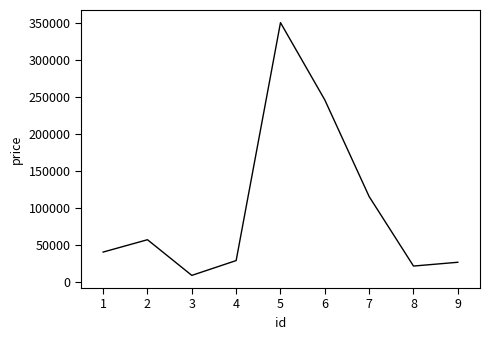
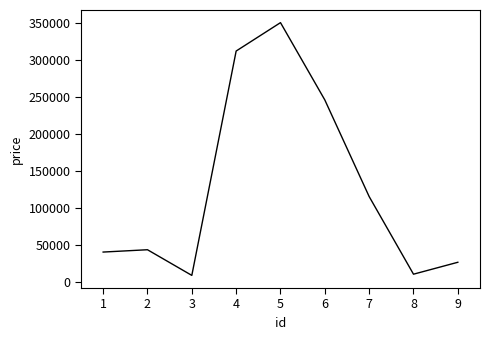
2: 60000 -> 40000
4: 30000 -> 310000
8: 20000 -> 10000
